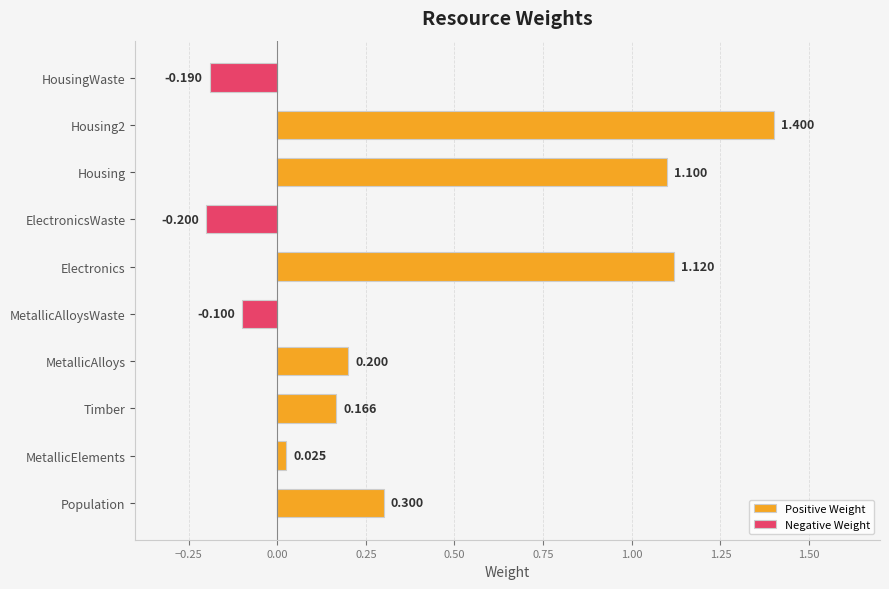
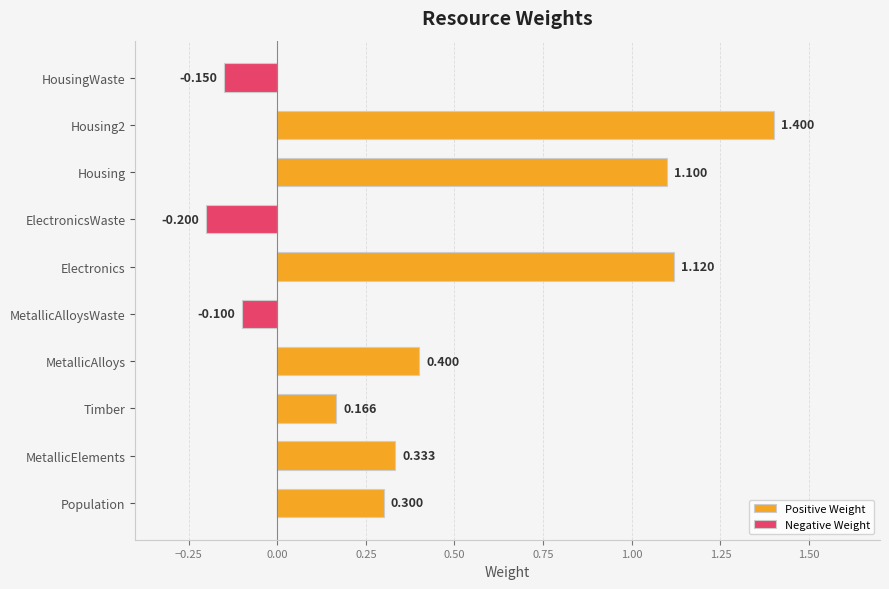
Negative Weight, HousingWaste: -0.190 -> -0.150
Positive Weight, MetallicAlloys: 0.200 -> 0.400
Positive Weight, MetallicElements: 0.025 -> 0.333
